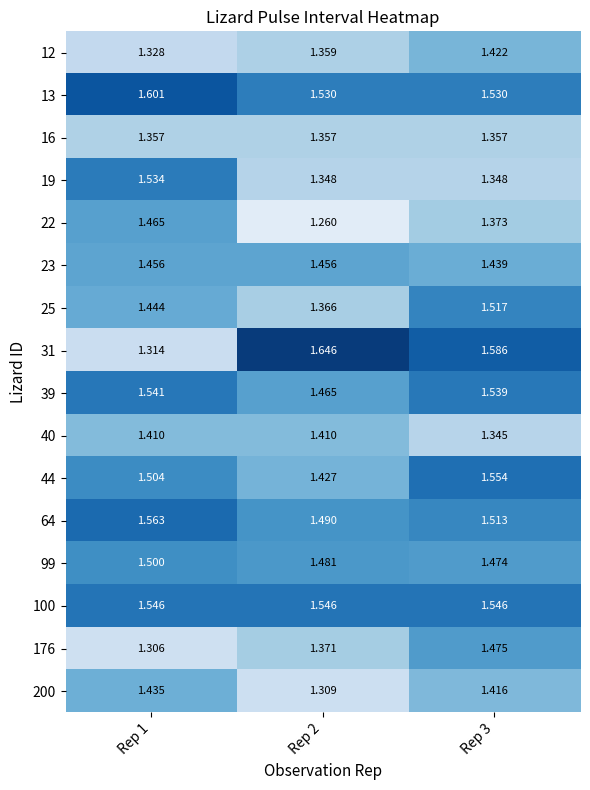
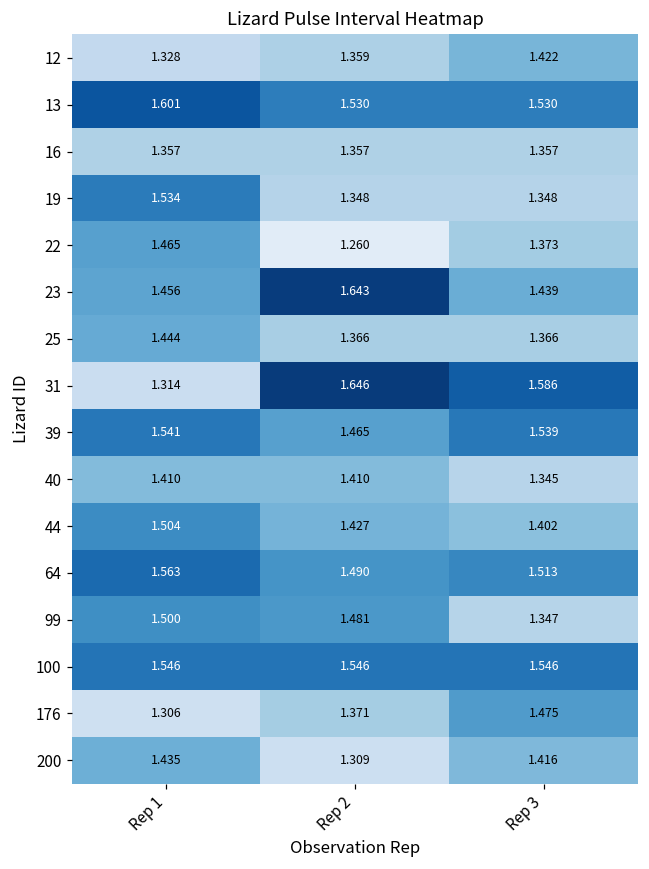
23, Rep 2: 1.456 -> 1.643
25, Rep 3: 1.517 -> 1.366
44, Rep 3: 1.554 -> 1.402
99, Rep 3: 1.474 -> 1.347
